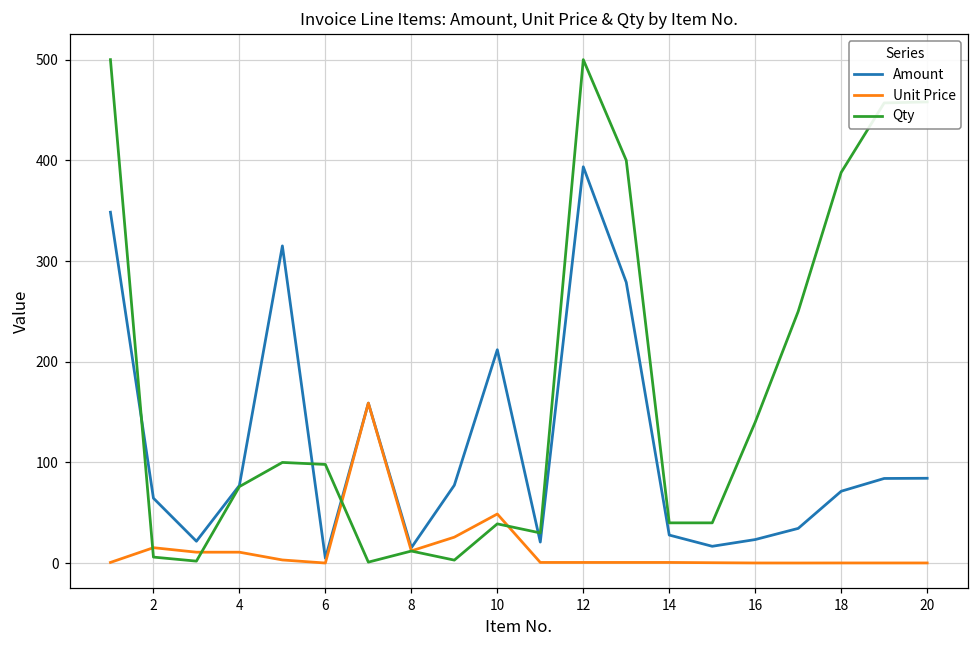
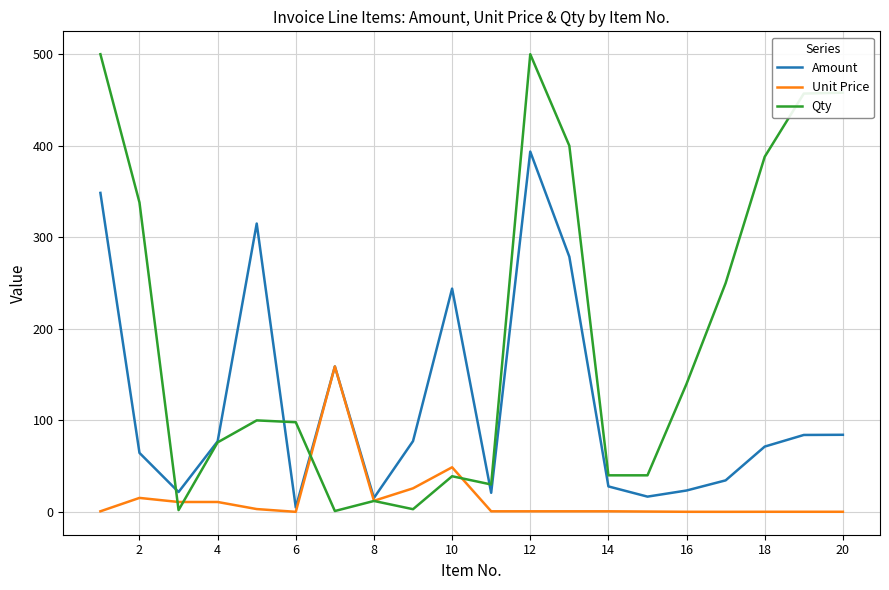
Qty, 2: 10 -> 340
Amount, 10: 210 -> 240
